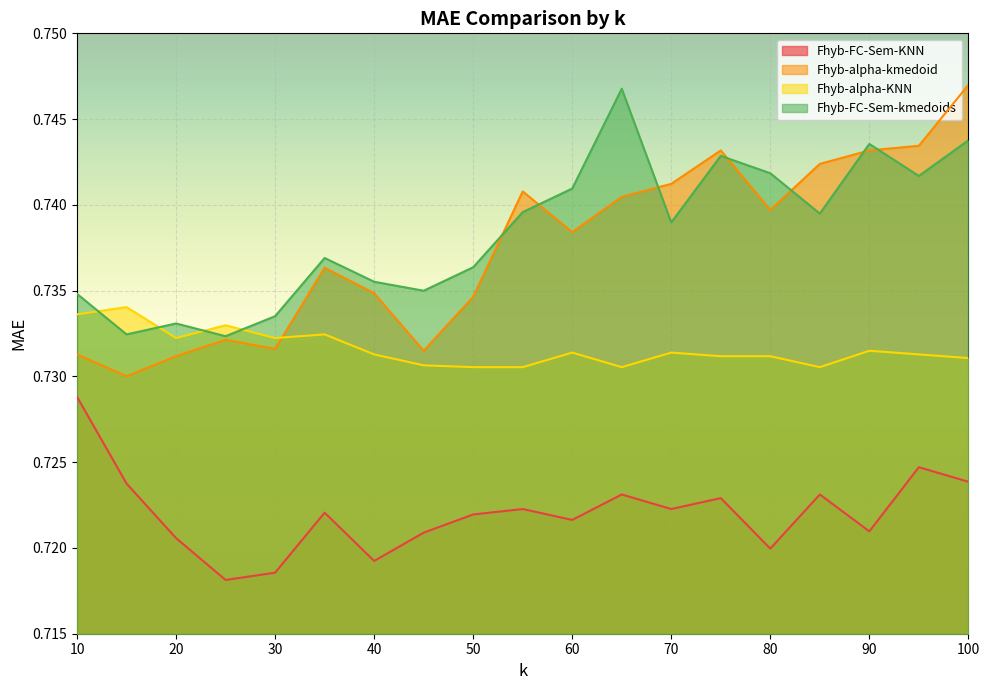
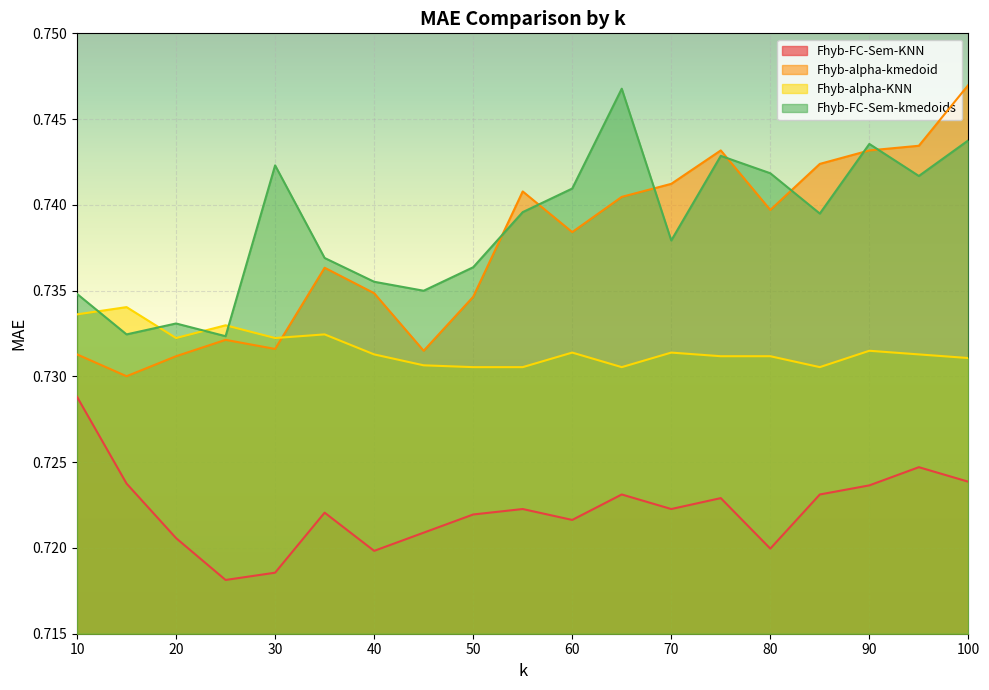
Fhyb-FC-Sem-kmedoids, 30: 0.7335 -> 0.7423
Fhyb-FC-Sem-KNN, 40: 0.7192 -> 0.7198
Fhyb-FC-Sem-kmedoids, 70: 0.7390 -> 0.7379
Fhyb-FC-Sem-KNN, 90: 0.7210 -> 0.7236
